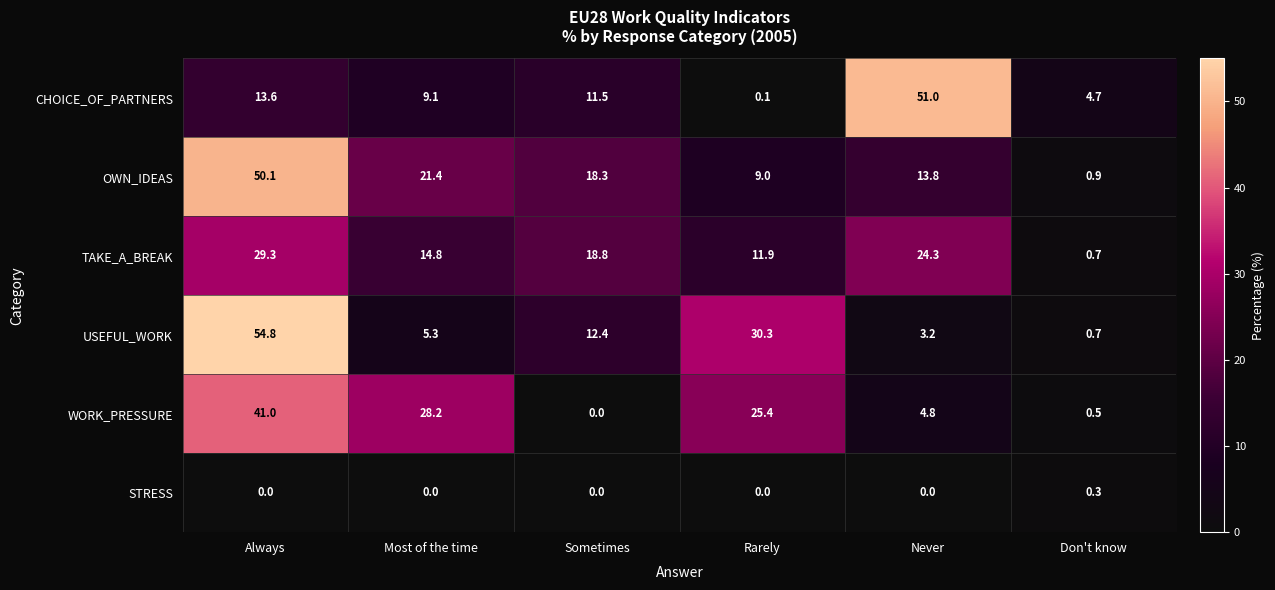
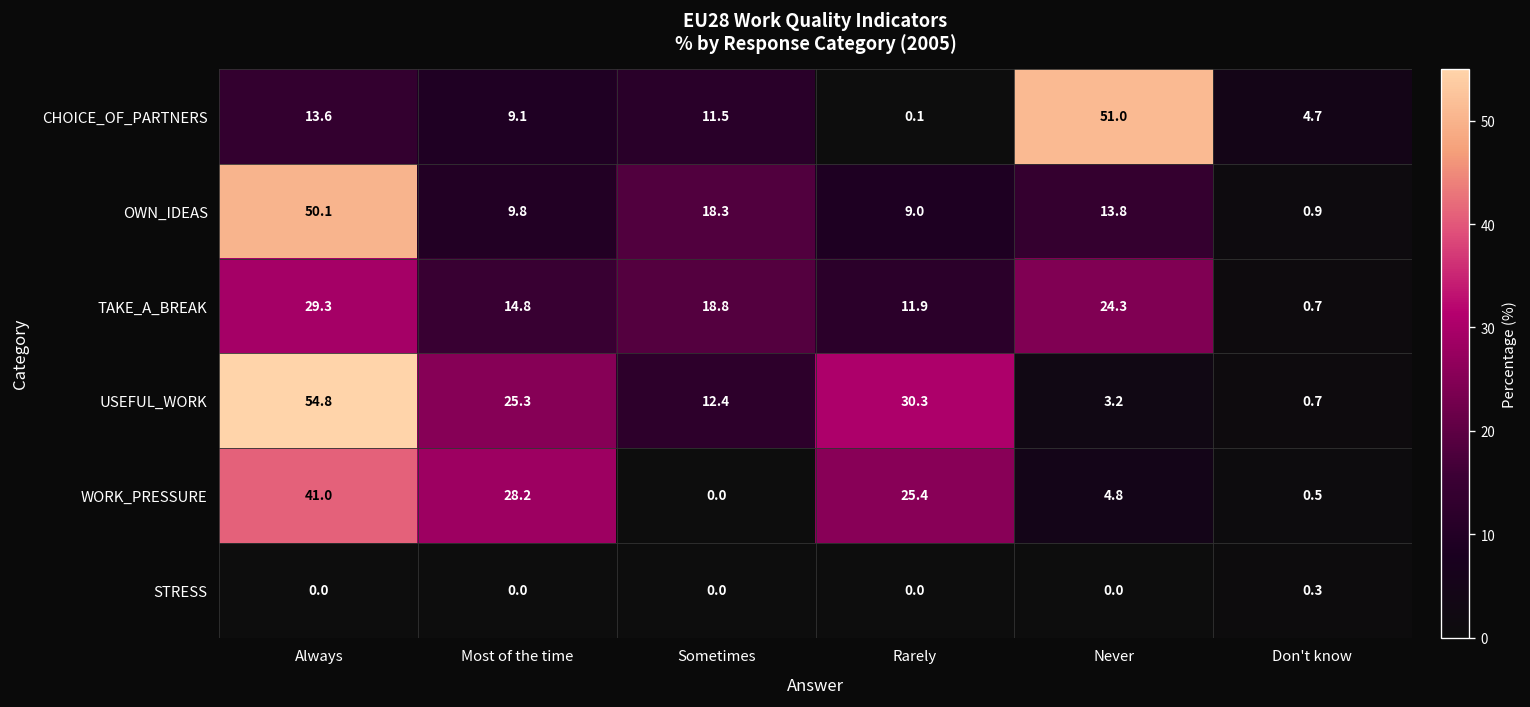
OWN_IDEAS, Most of the time: 21.4 -> 9.8
USEFUL_WORK, Most of the time: 5.3 -> 25.3
